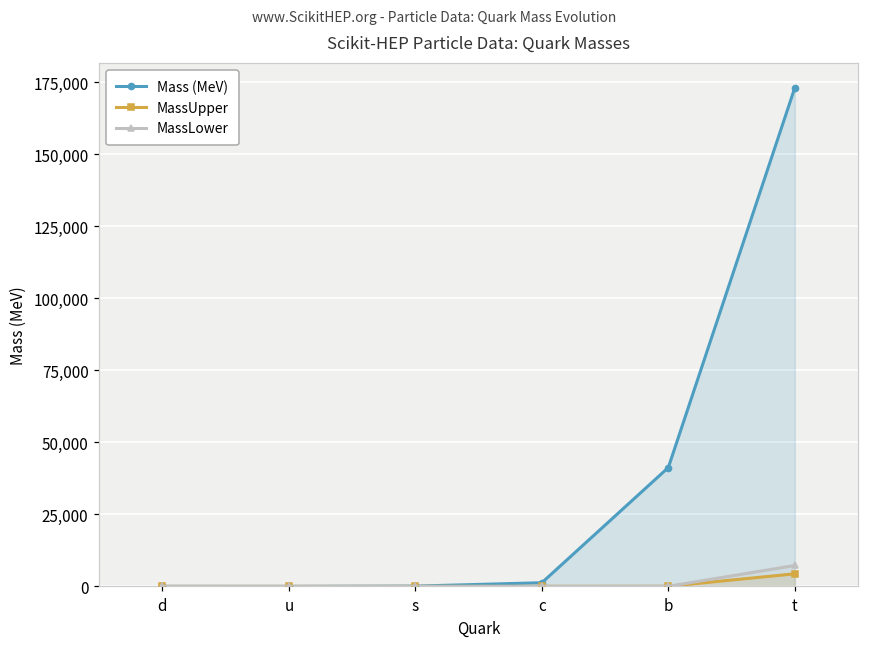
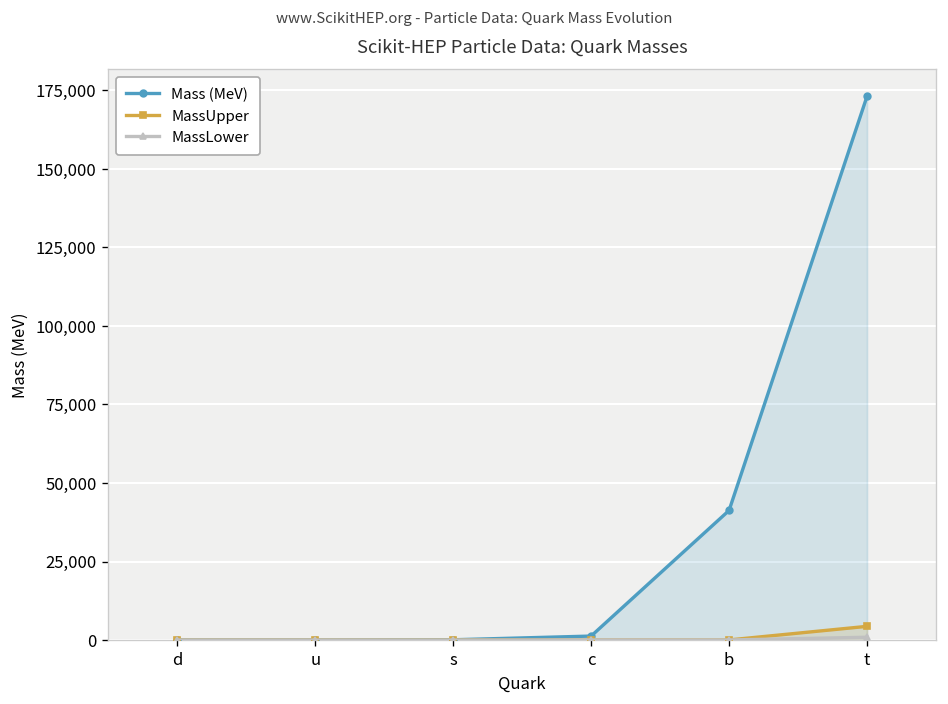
MassLower, t: 7,000 -> 1,000
